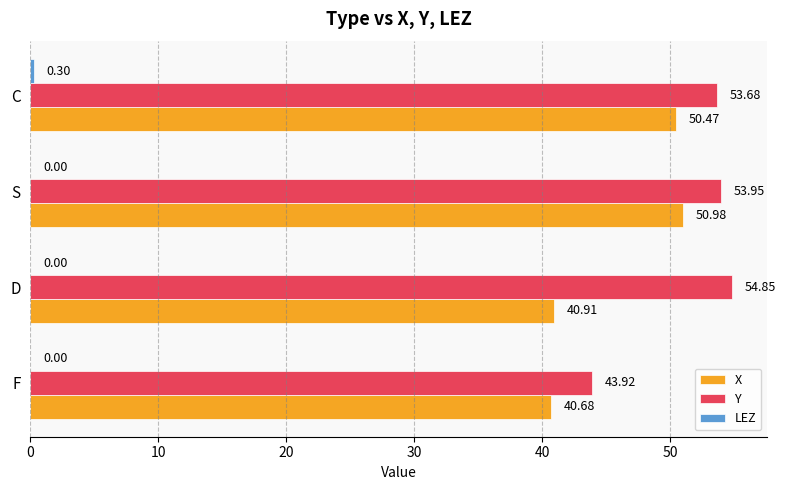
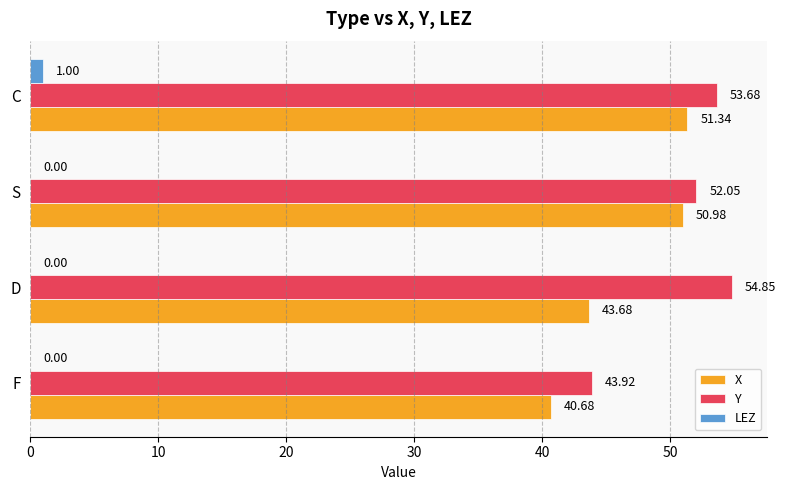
LEZ, C: 0.30 -> 1.00
X, C: 50.47 -> 51.34
Y, S: 53.95 -> 52.05
X, D: 40.91 -> 43.68
